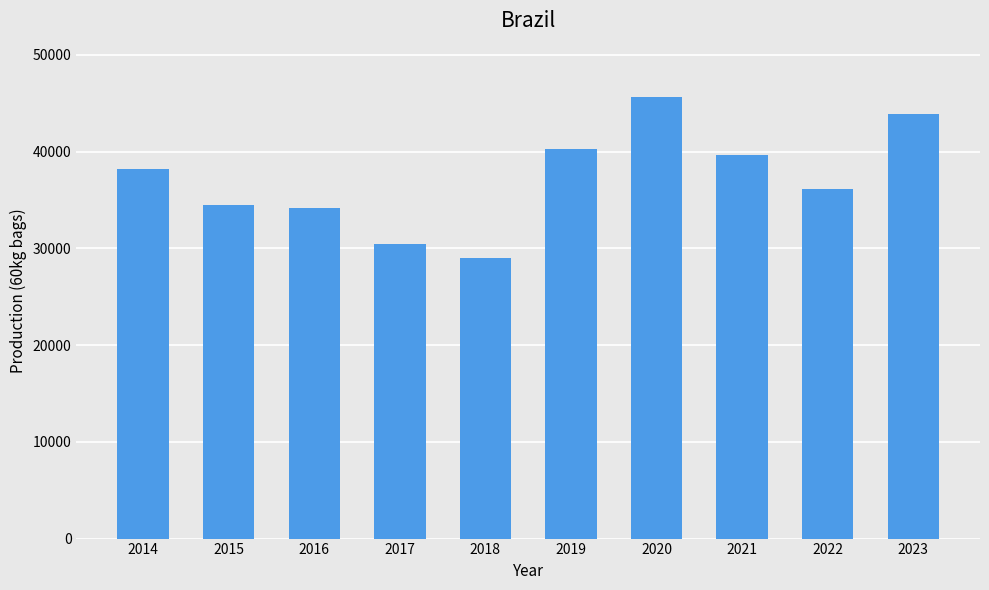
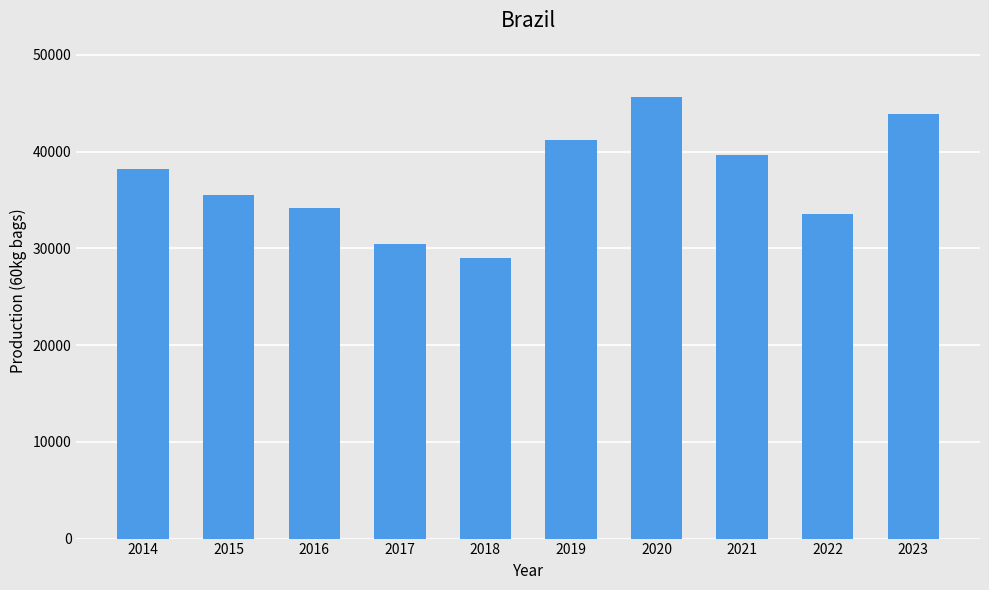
2015: 34000 -> 36000
2019: 40000 -> 41000
2022: 36000 -> 34000
